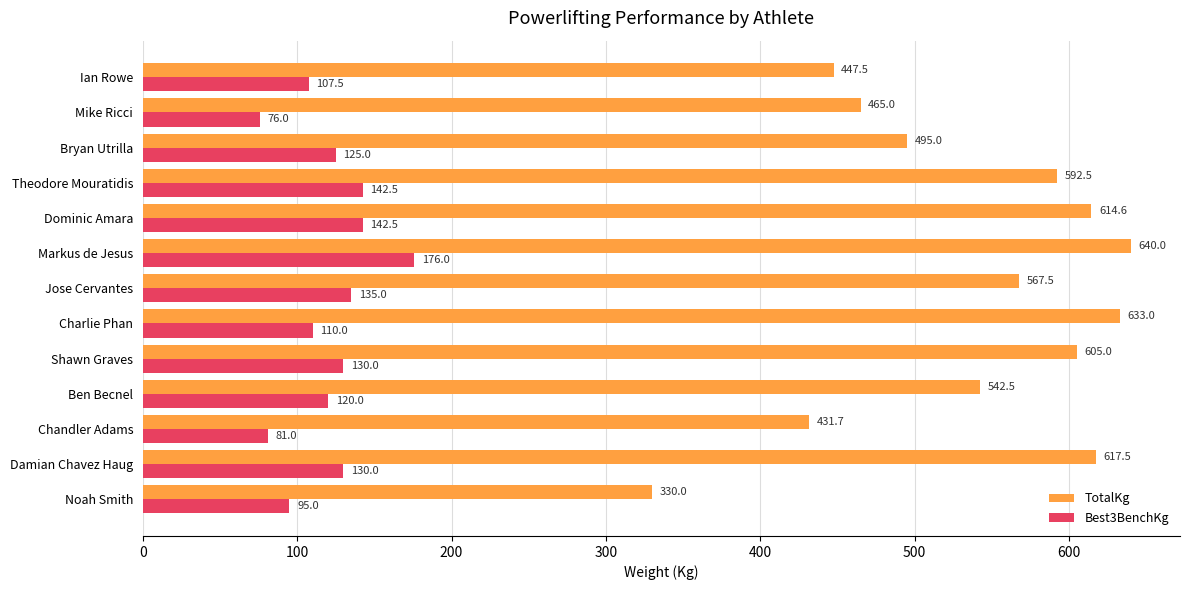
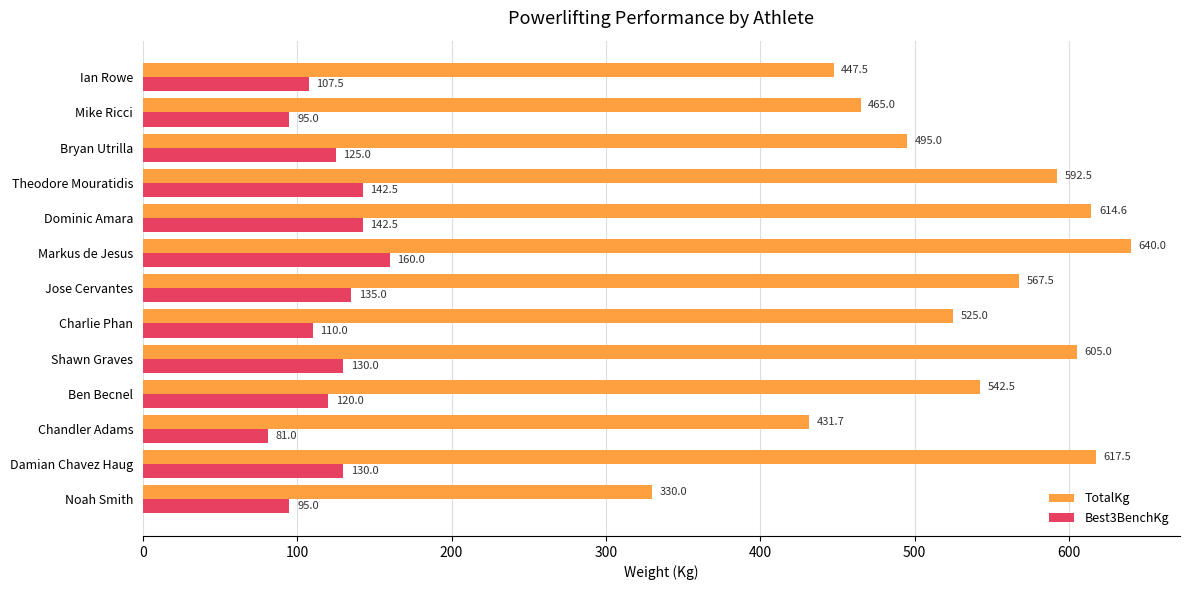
Best3BenchKg, Mike Ricci: 76.0 -> 95.0
Best3BenchKg, Markus de Jesus: 176.0 -> 160.0
TotalKg, Charlie Phan: 633.0 -> 525.0
